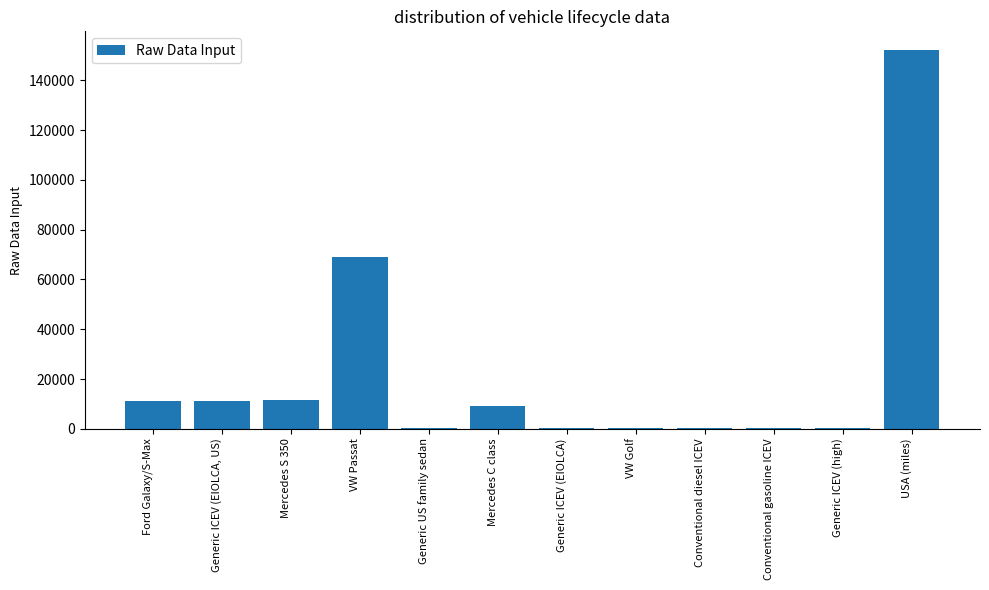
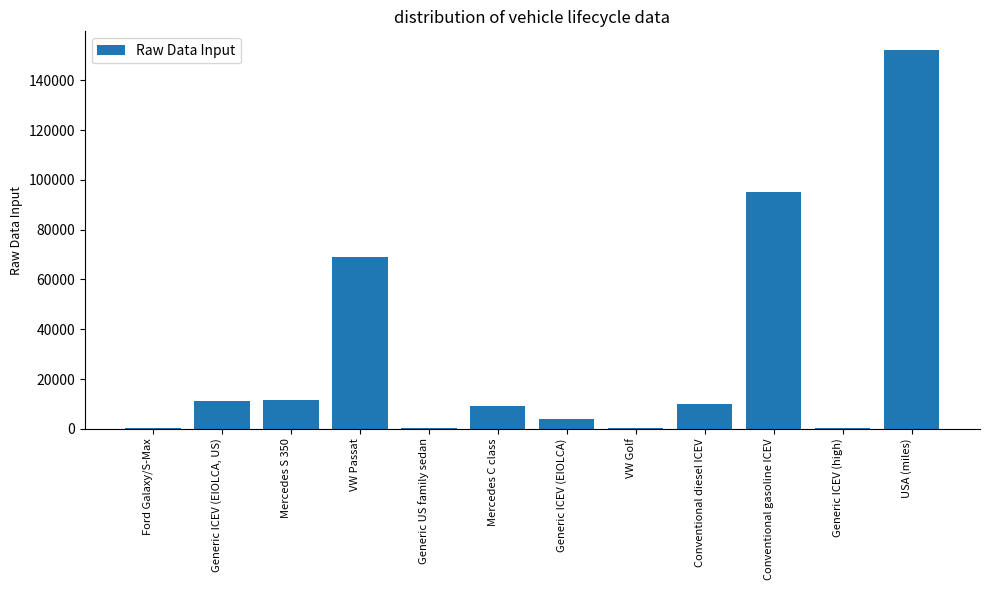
Ford Galaxy/S-Max: 11000 -> 0
Generic ICEV (EIOLCA): 0 -> 4000
Conventional diesel ICEV: 0 -> 10000
Conventional gasoline ICEV: 0 -> 95000
